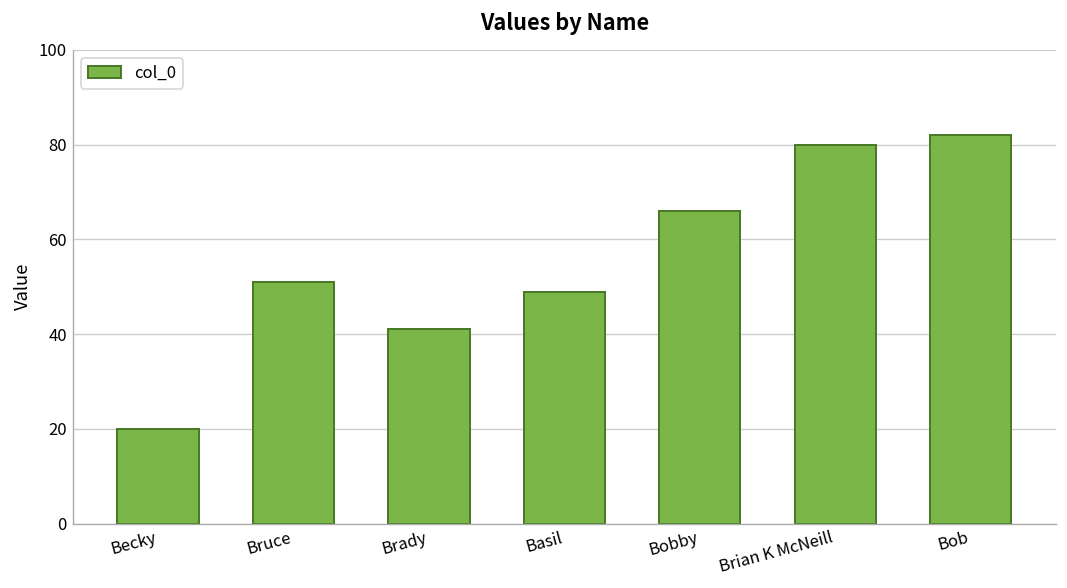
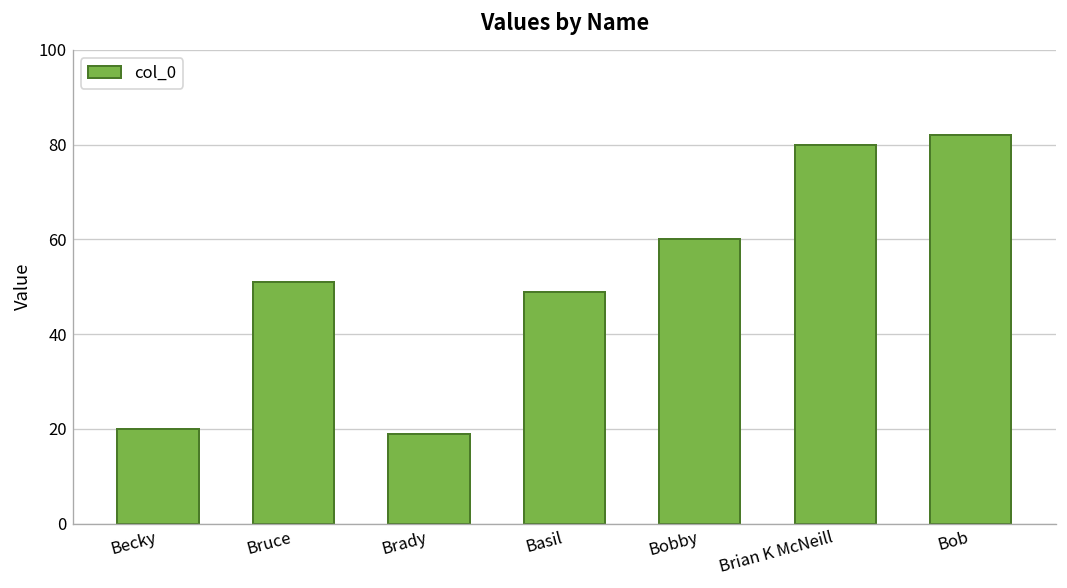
Brady: 41 -> 19
Bobby: 66 -> 60
